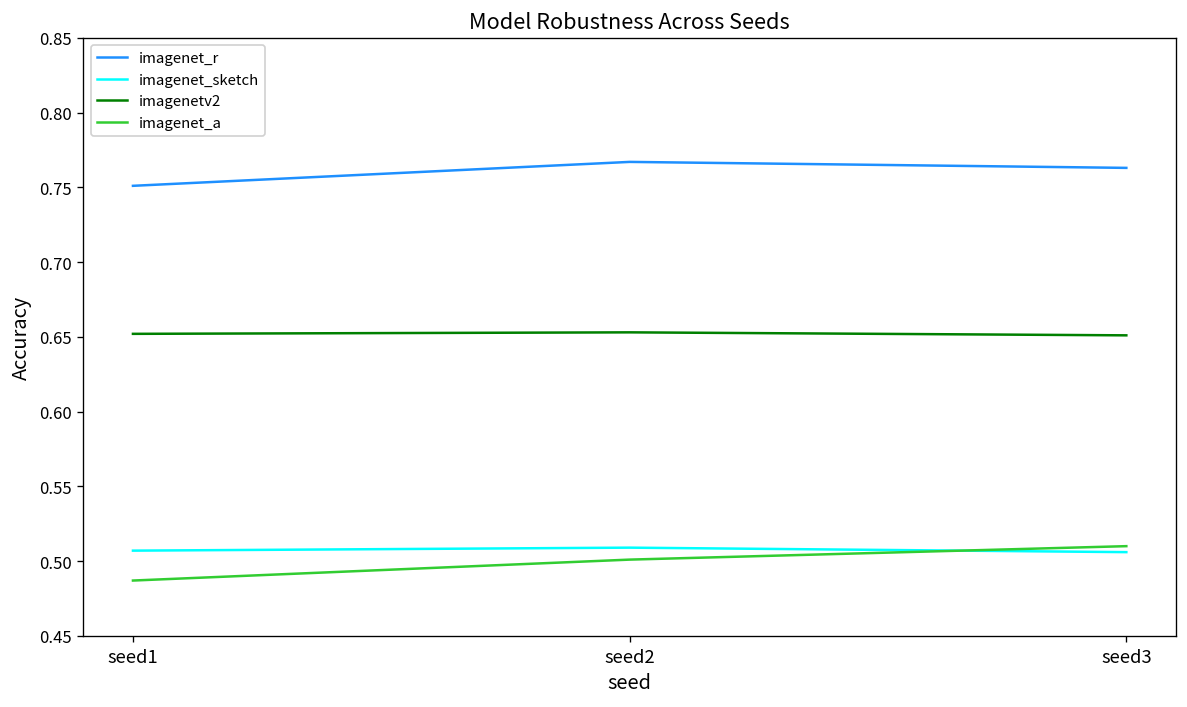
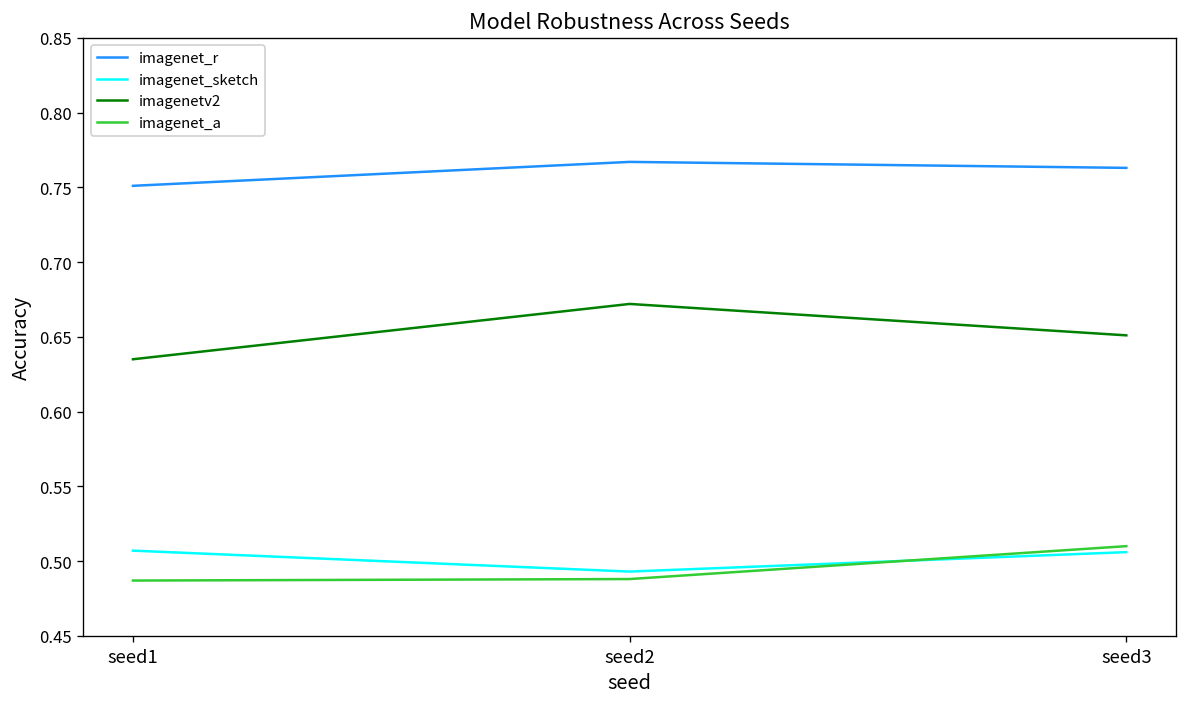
imagenetv2, seed1: 0.652 -> 0.635
imagenet_sketch, seed2: 0.509 -> 0.493
imagenetv2, seed2: 0.653 -> 0.672
imagenet_a, seed2: 0.501 -> 0.488
